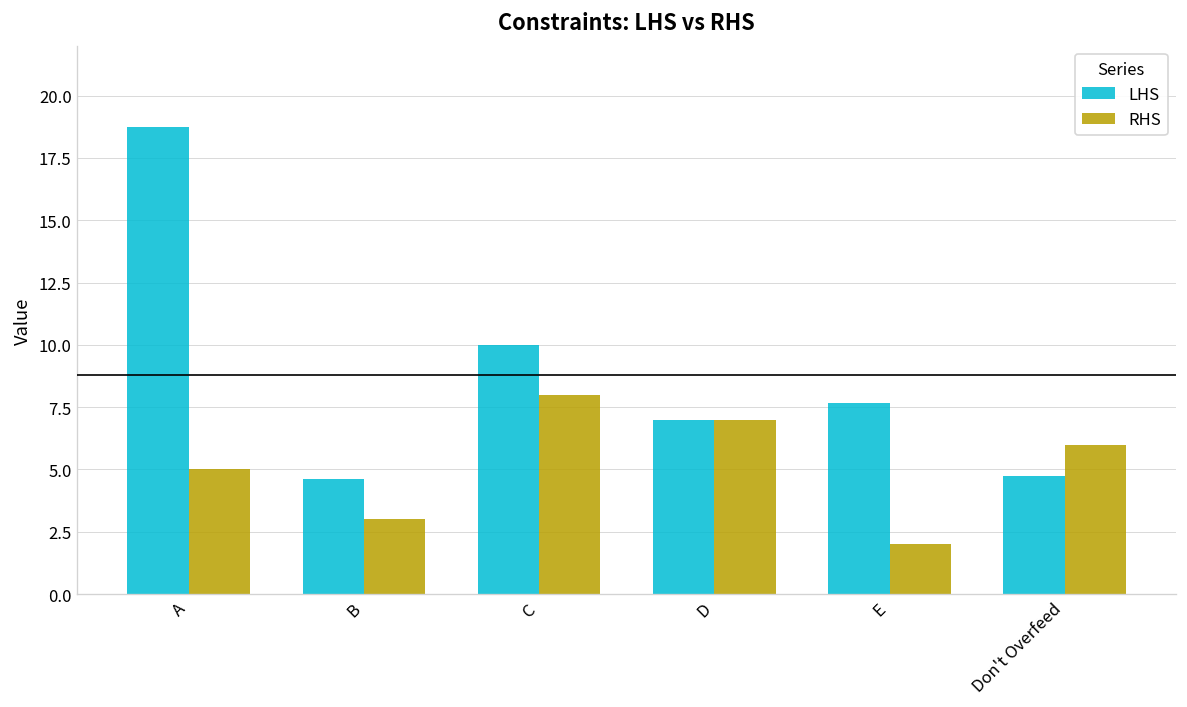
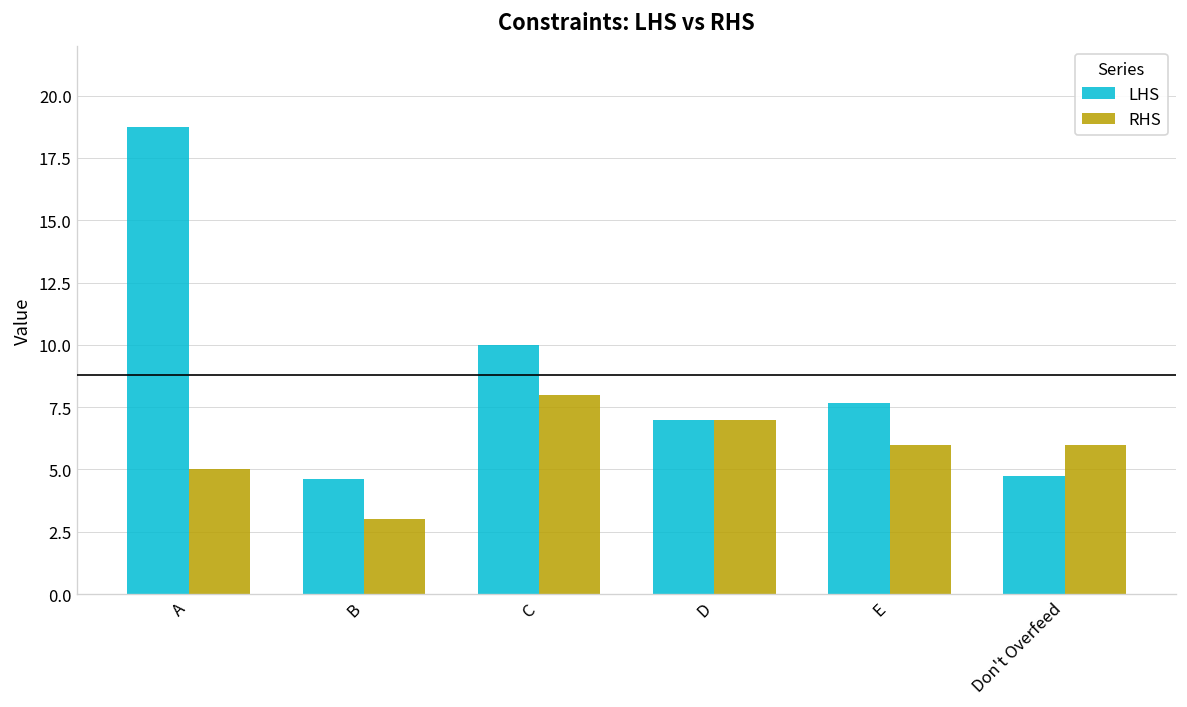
RHS, E: 2 -> 6
